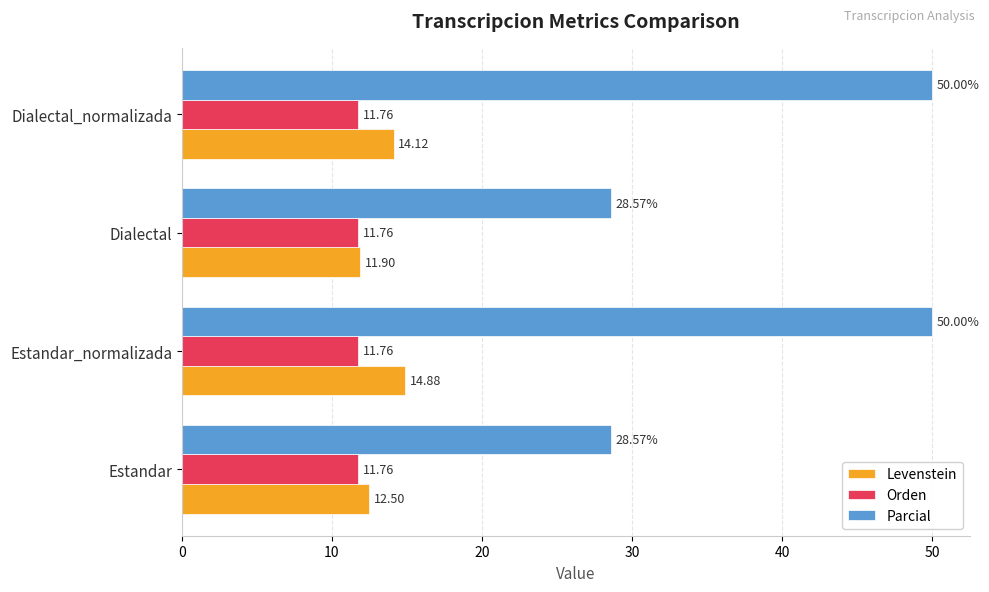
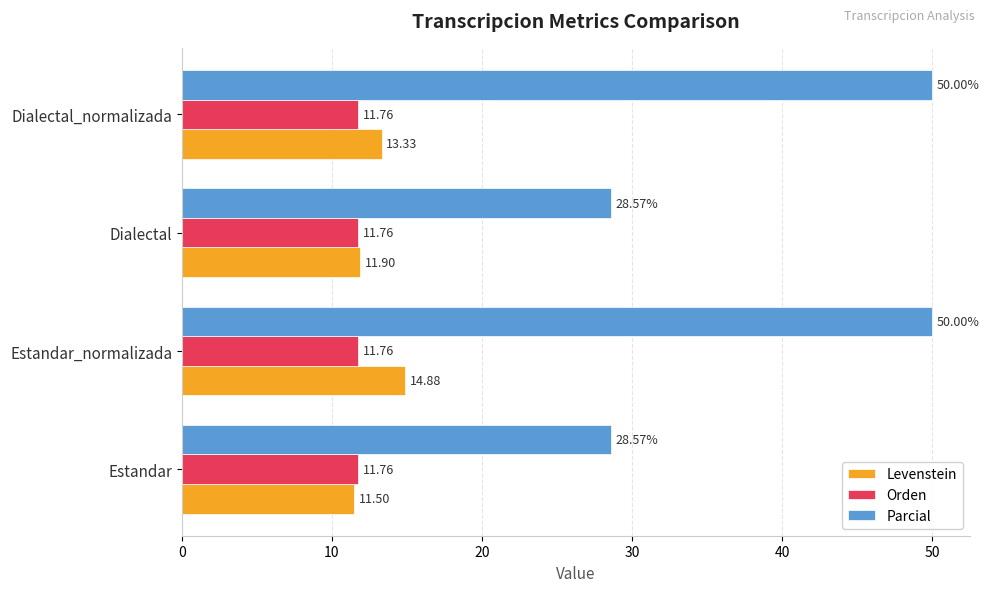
Levenstein, Dialectal_normalizada: 14.12 -> 13.33
Levenstein, Estandar: 12.50 -> 11.50
